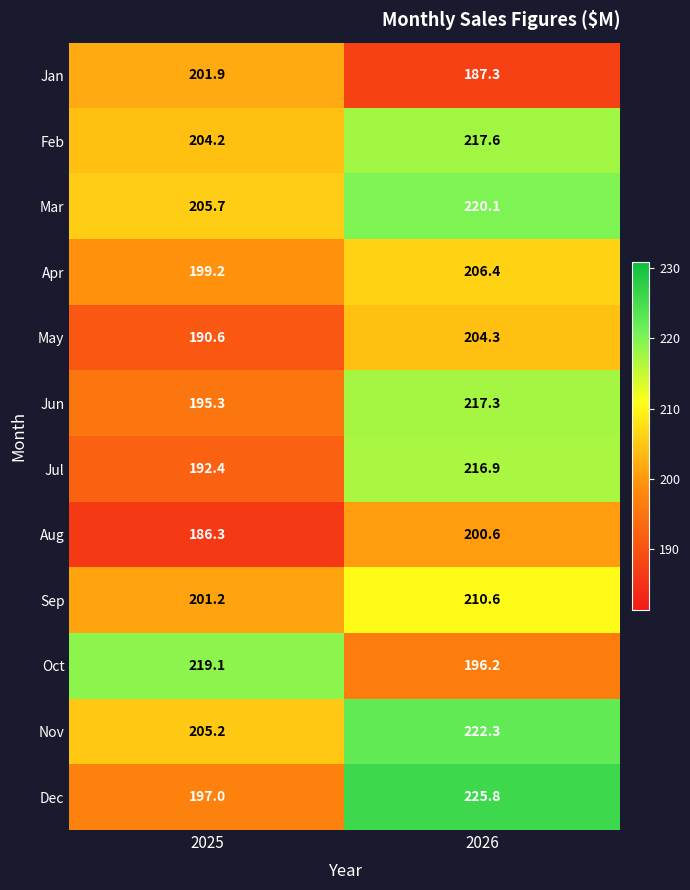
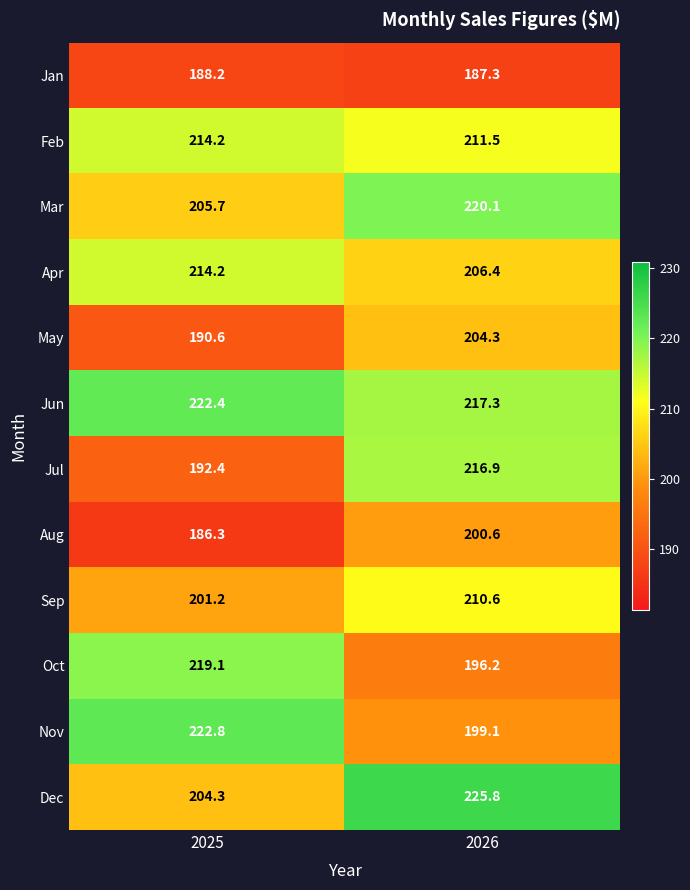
Jan, 2025: 201.9 -> 188.2
Feb, 2025: 204.2 -> 214.2
Feb, 2026: 217.6 -> 211.5
Apr, 2025: 199.2 -> 214.2
Jun, 2025: 195.3 -> 222.4
Nov, 2025: 205.2 -> 222.8
Nov, 2026: 222.3 -> 199.1
Dec, 2025: 197.0 -> 204.3
